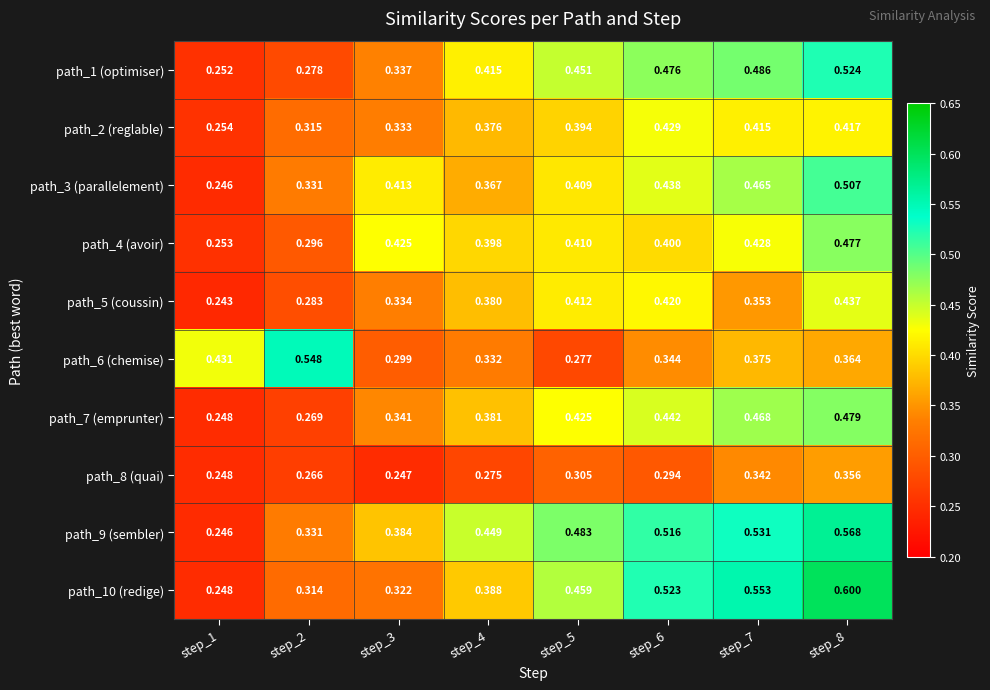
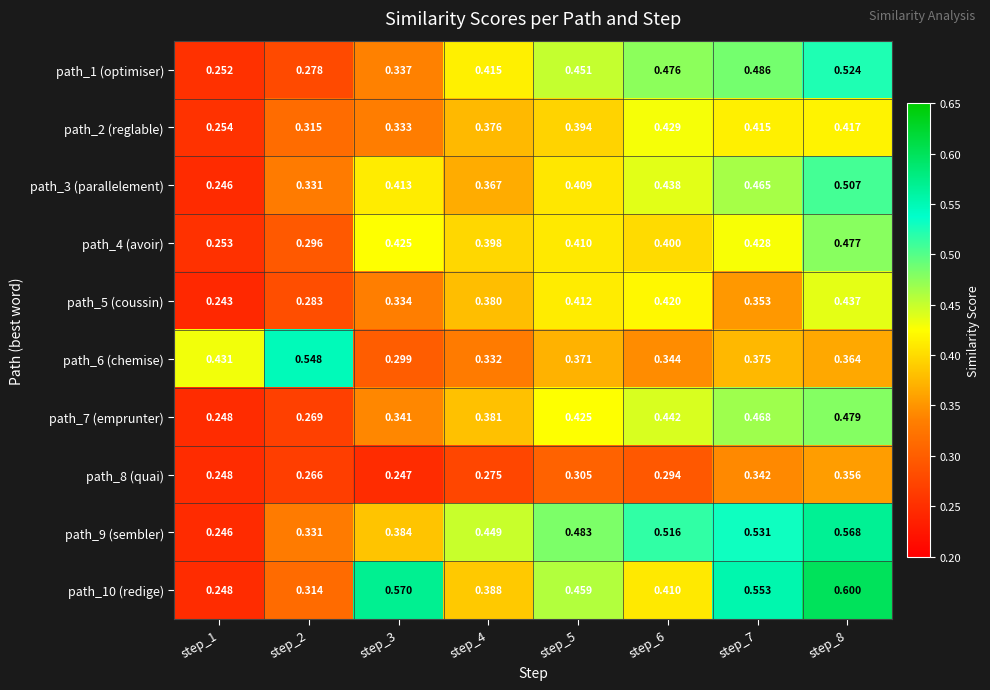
path_6 (chemise), step_5: 0.277 -> 0.371
path_10 (redige), step_3: 0.322 -> 0.570
path_10 (redige), step_6: 0.523 -> 0.410
